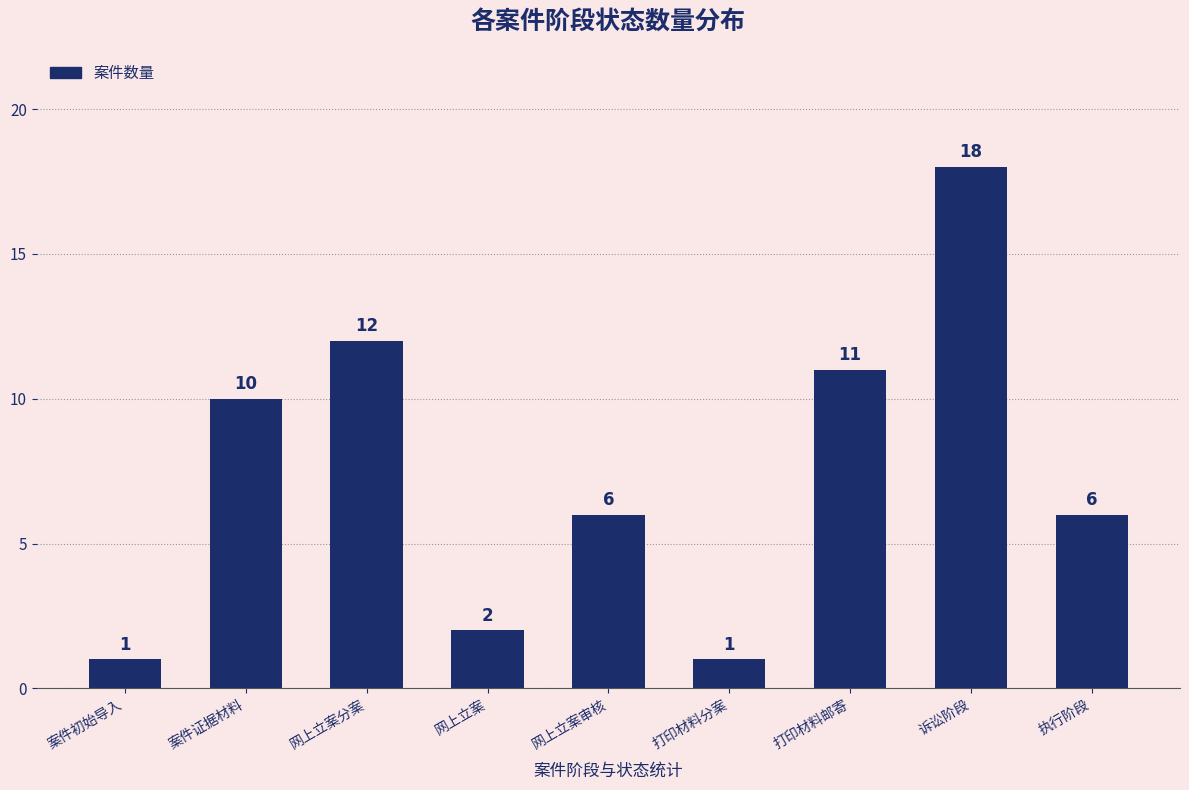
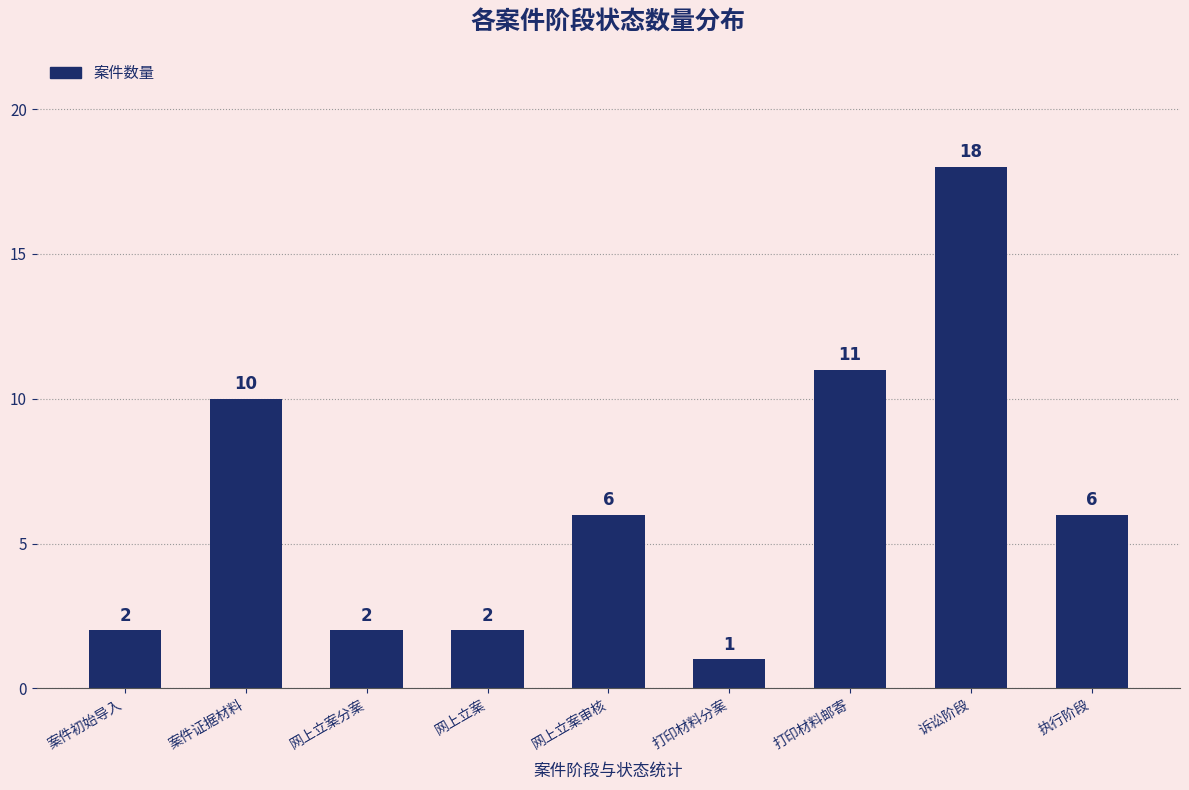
案件初始导入: 1 -> 2
网上立案分案: 12 -> 2
